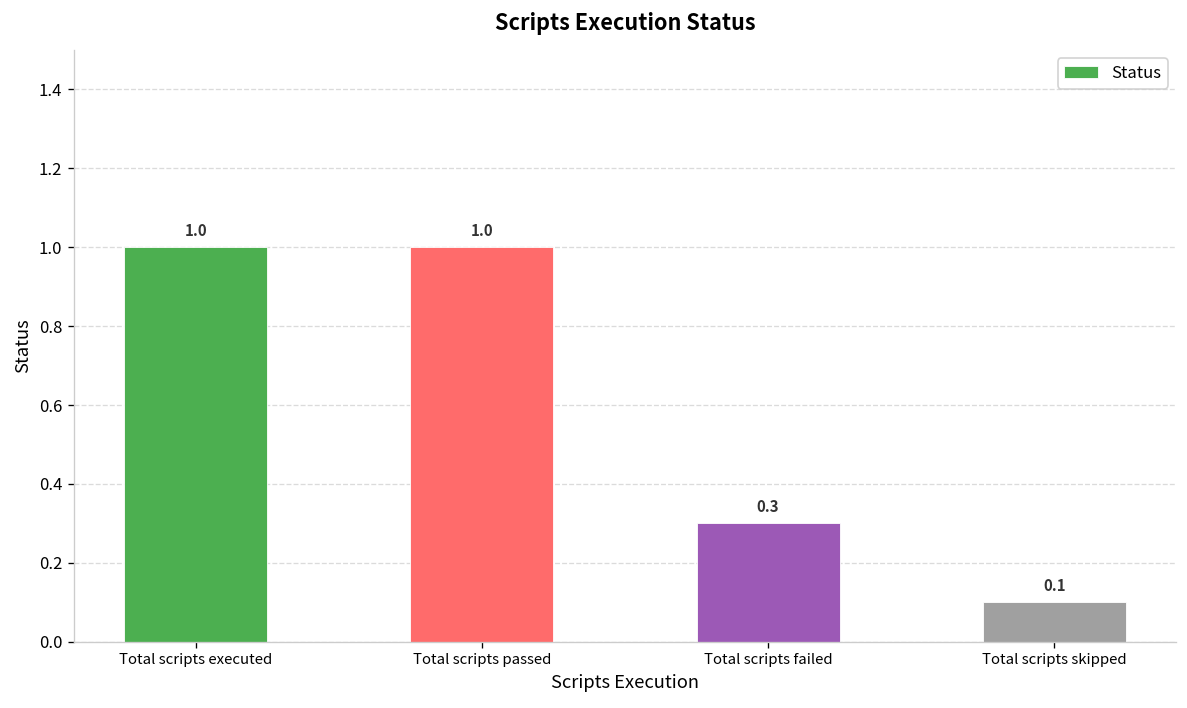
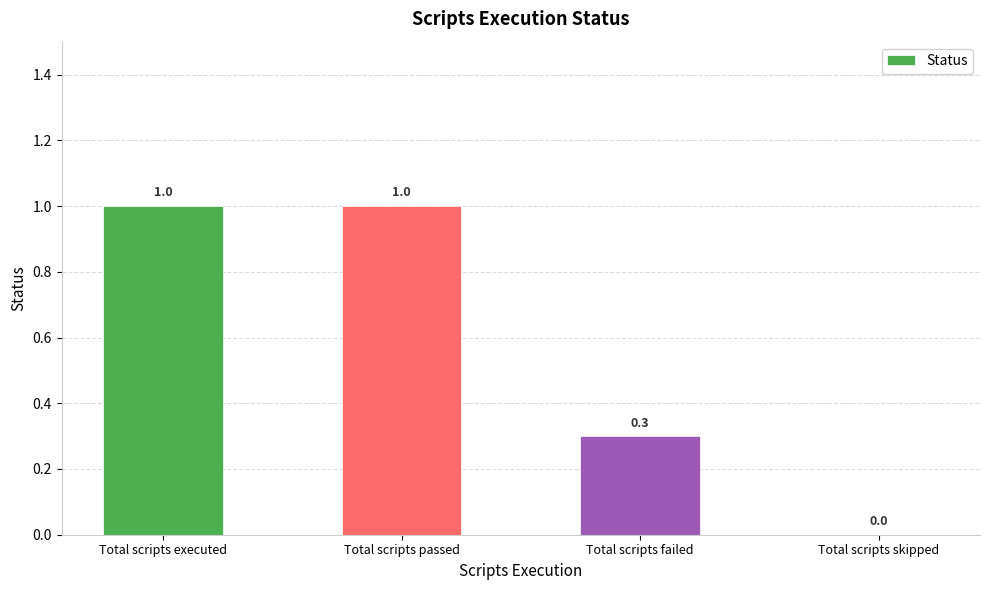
Total scripts skipped: 0.1 -> 0.0
